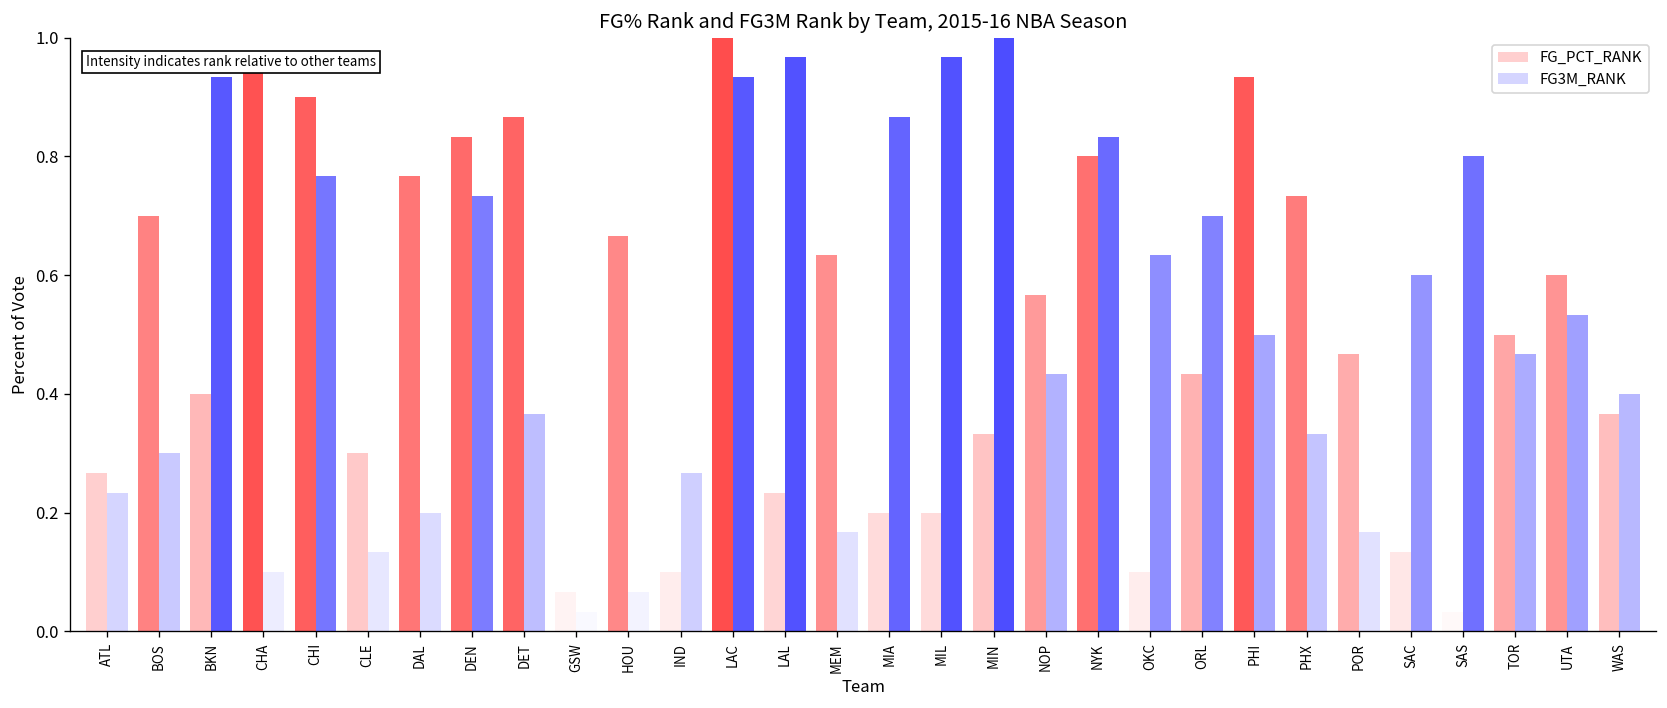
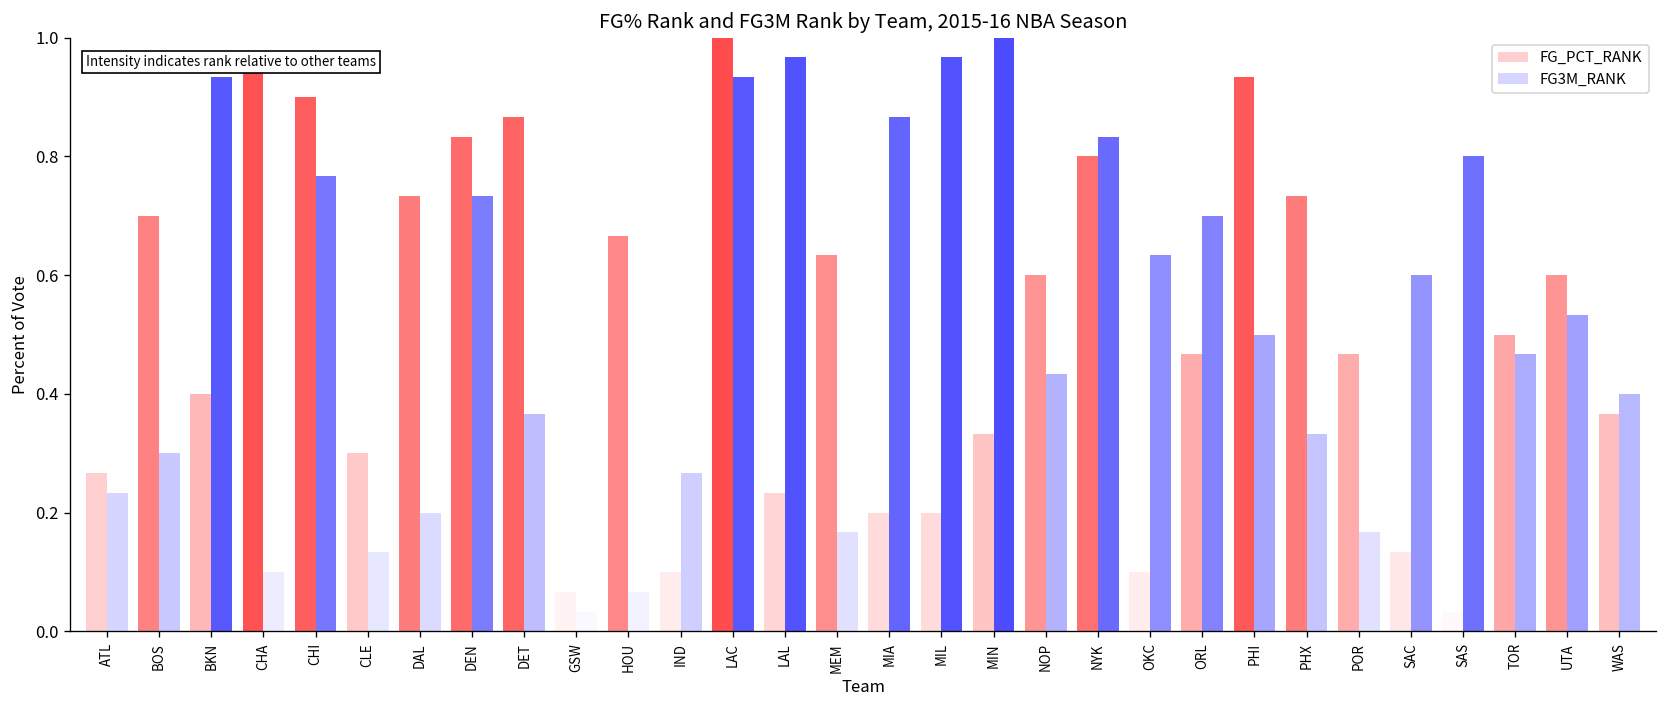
FG_PCT_RANK, DAL: 0.77 -> 0.73
FG_PCT_RANK, NOP: 0.57 -> 0.60
FG_PCT_RANK, ORL: 0.43 -> 0.47
